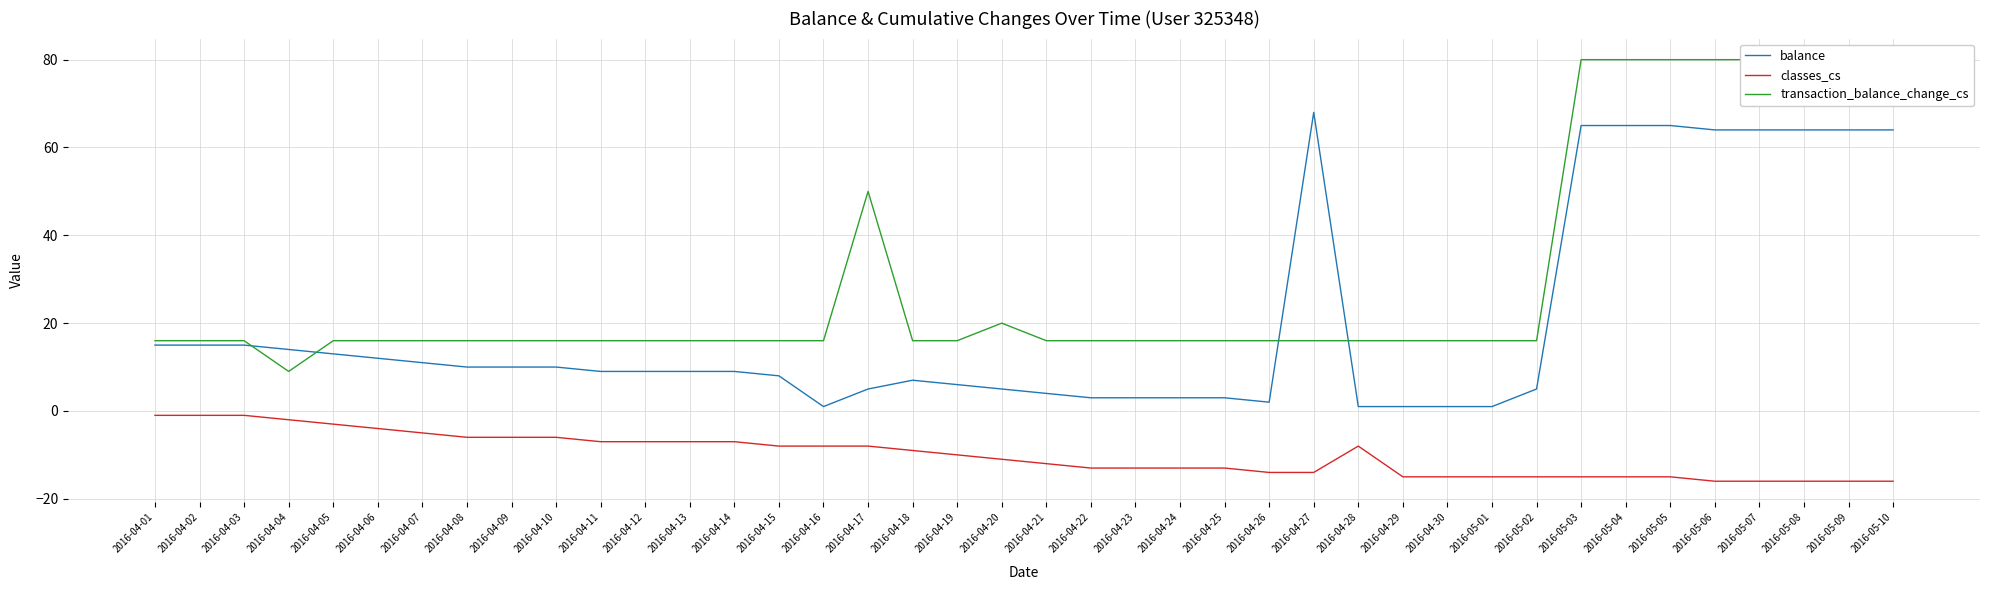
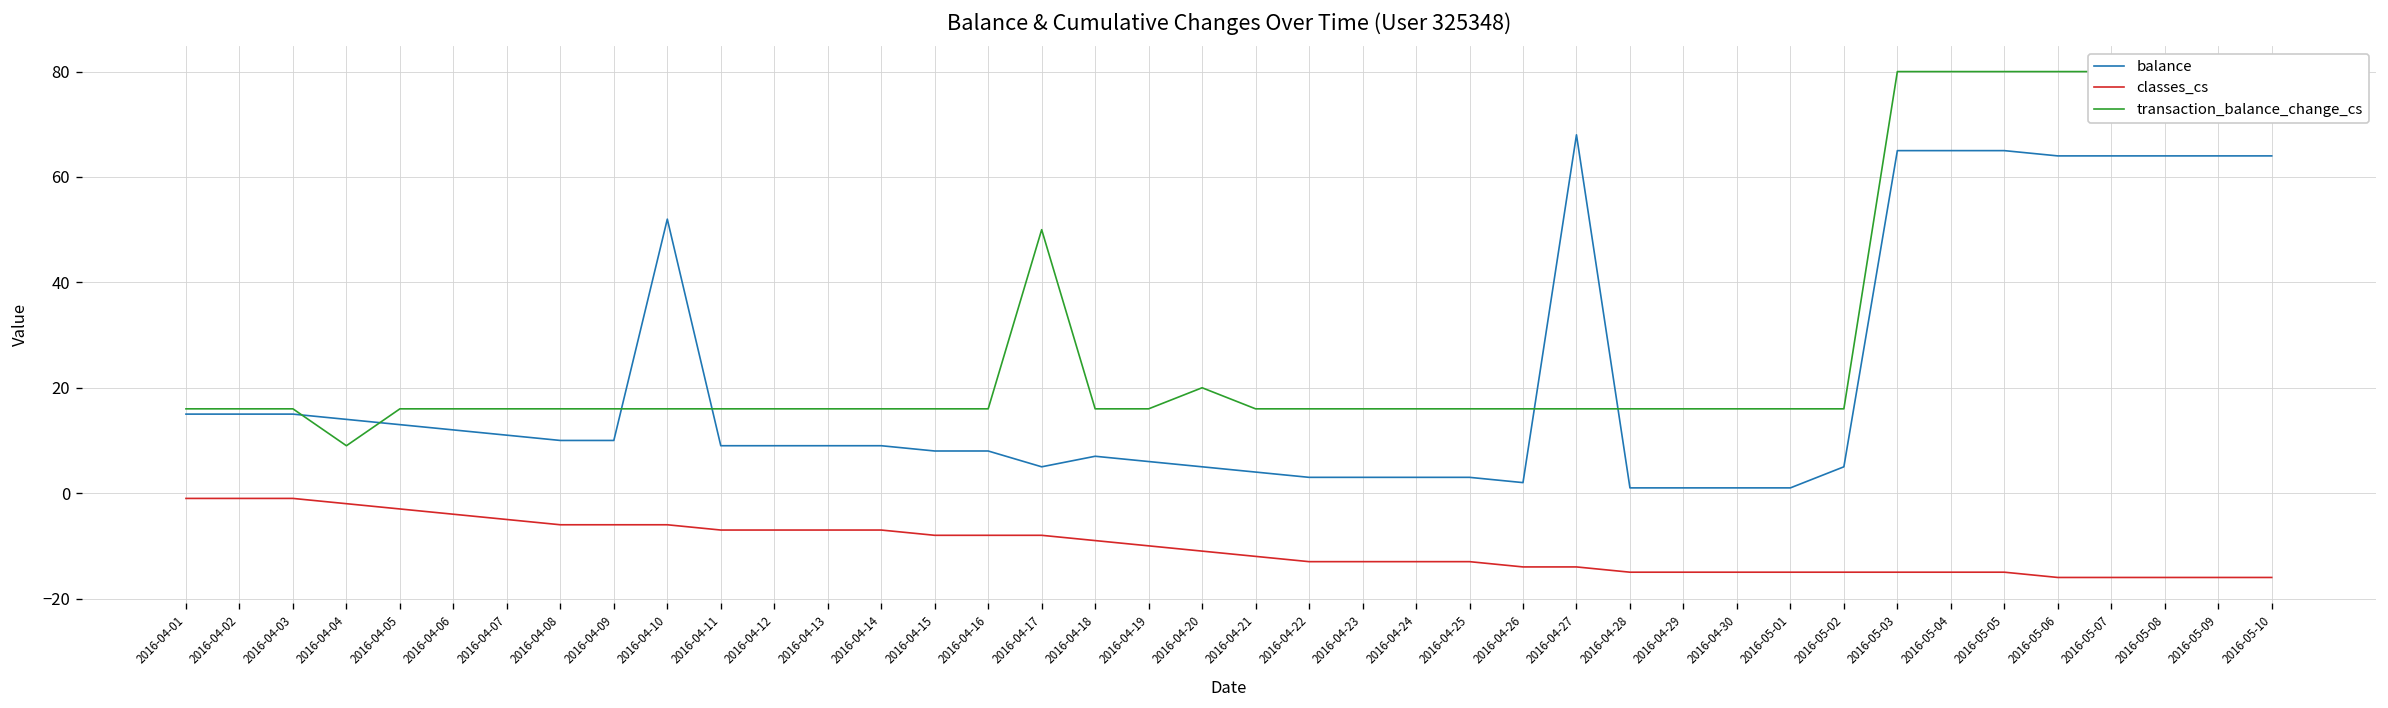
balance, 2016-04-10: 10 -> 52
balance, 2016-04-16: 1 -> 8
classes_cs, 2016-04-28: -8 -> -15
